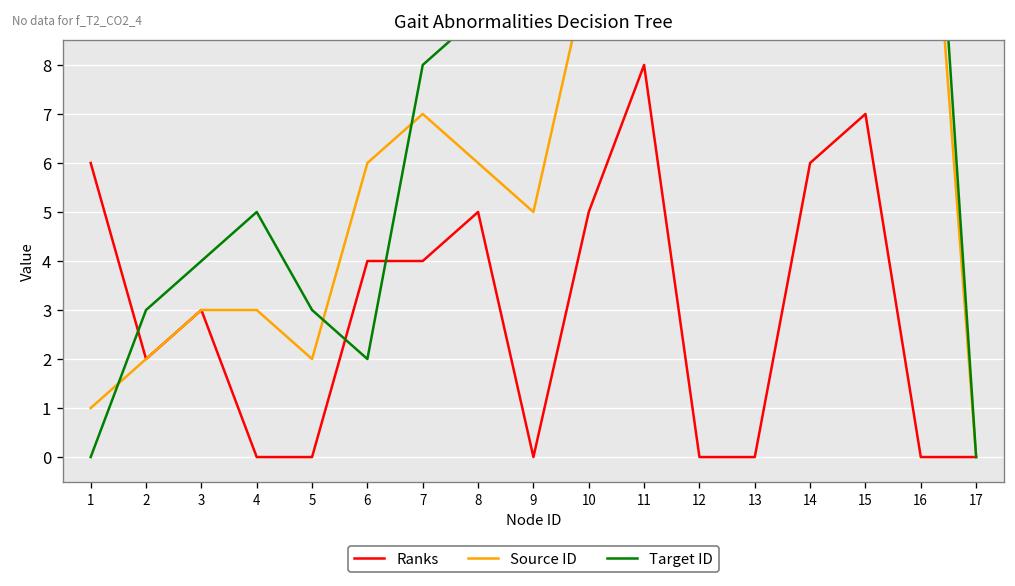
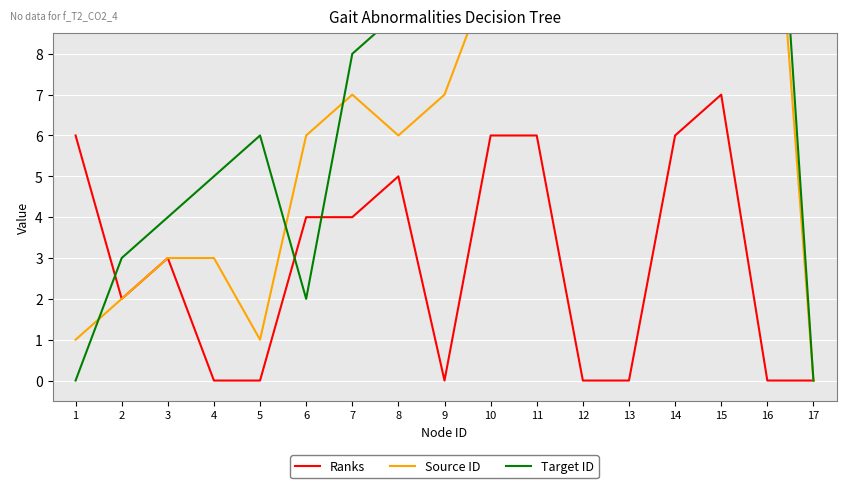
Source ID, 5: 2 -> 1
Target ID, 5: 3 -> 6
Source ID, 9: 5 -> 7
Ranks, 10: 5 -> 6
Ranks, 11: 8 -> 6
